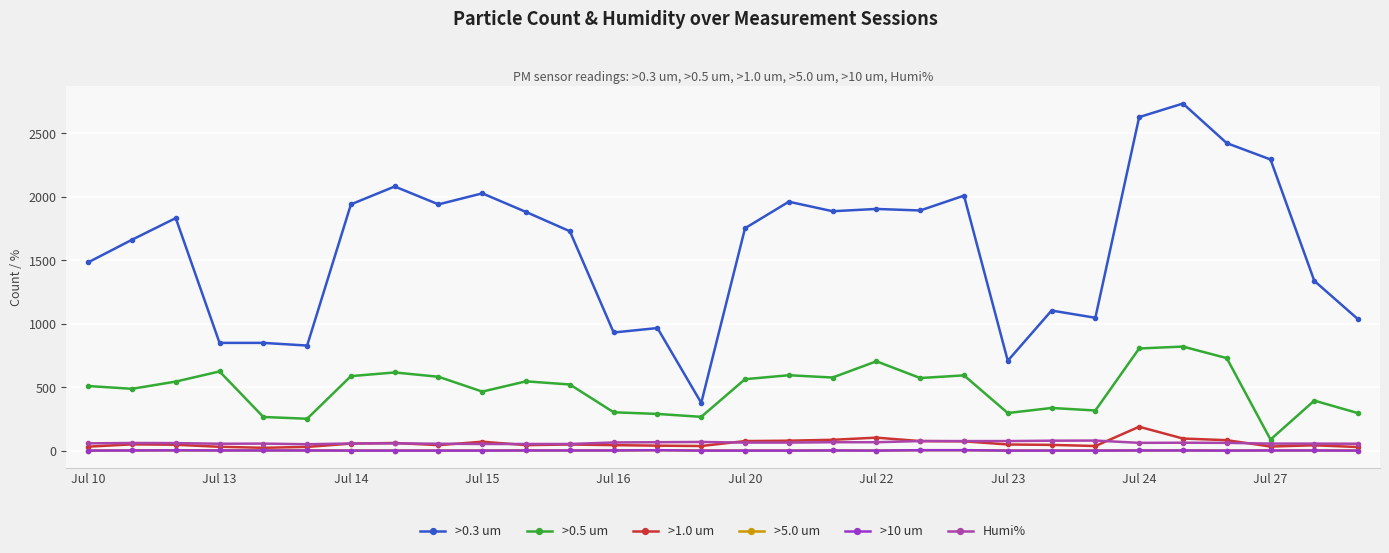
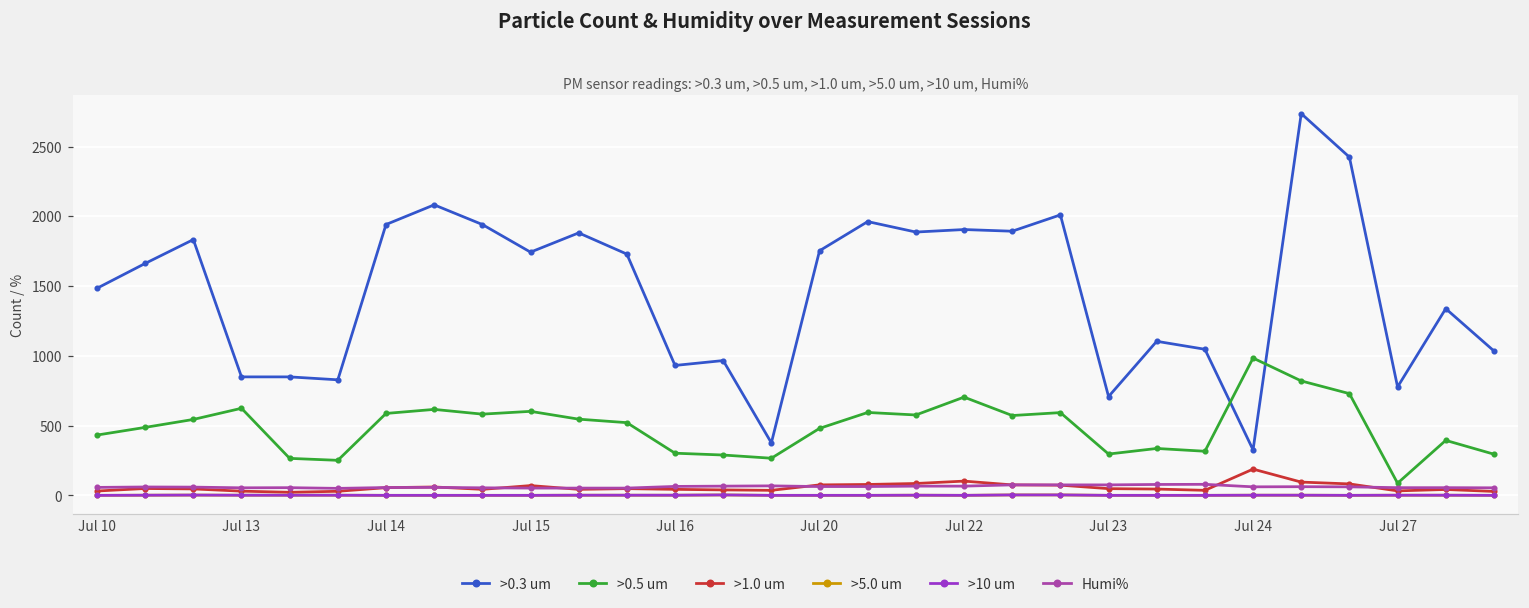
>0.5 um, Jul 10: 510 -> 430
>0.3 um, Jul 15: 2030 -> 1740
>0.5 um, Jul 15: 470 -> 600
>0.5 um, Jul 20: 560 -> 480
>0.3 um, Jul 24: 2630 -> 330
>0.5 um, Jul 24: 810 -> 980
>0.3 um, Jul 27: 2300 -> 780
